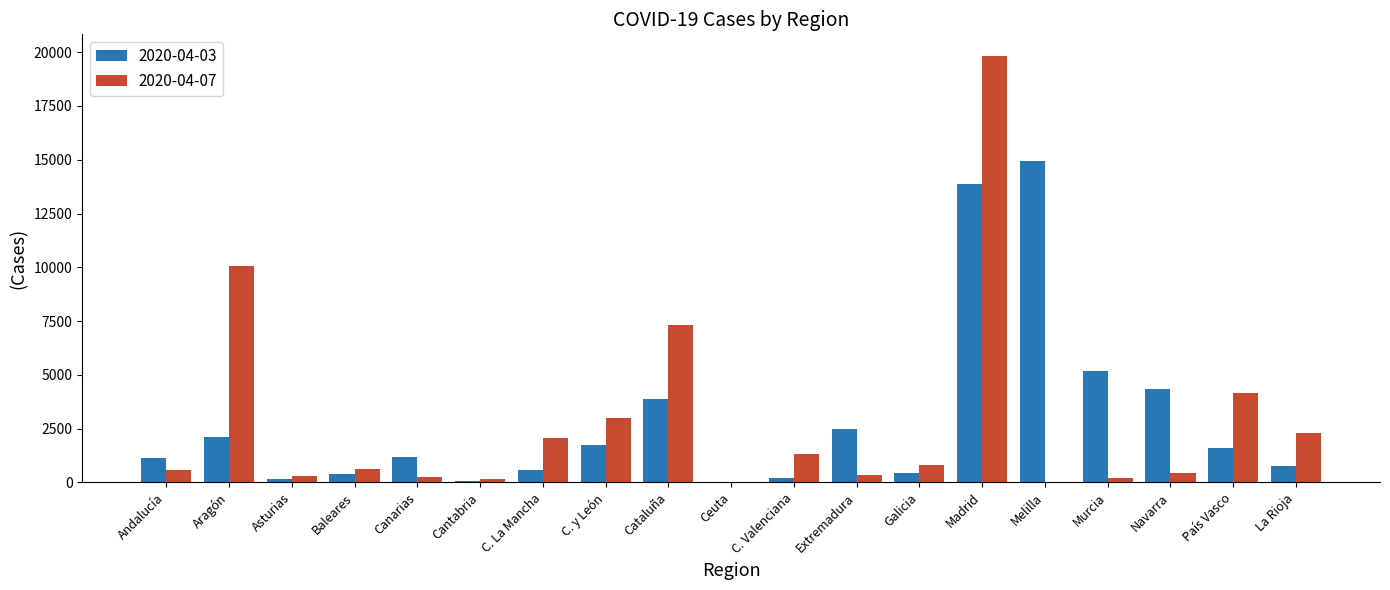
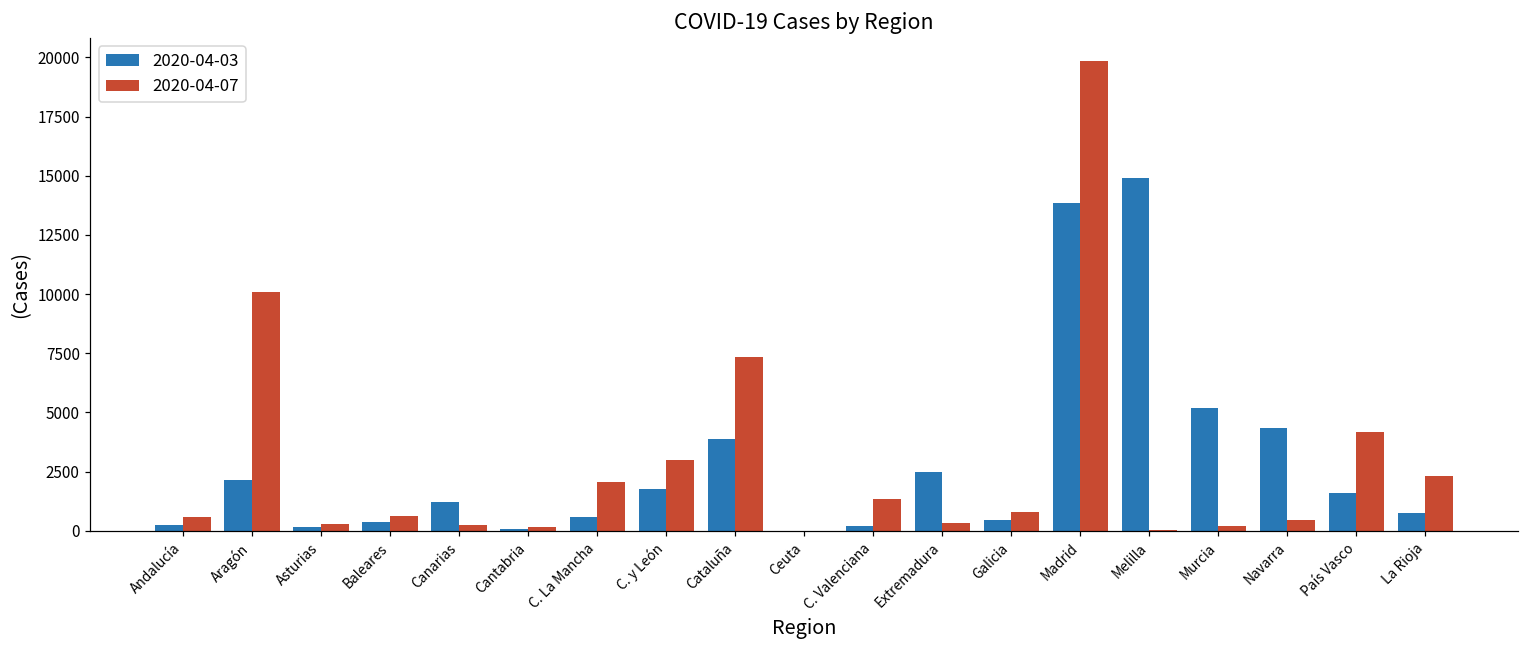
2020-04-03, Andalucía: 1100 -> 300
